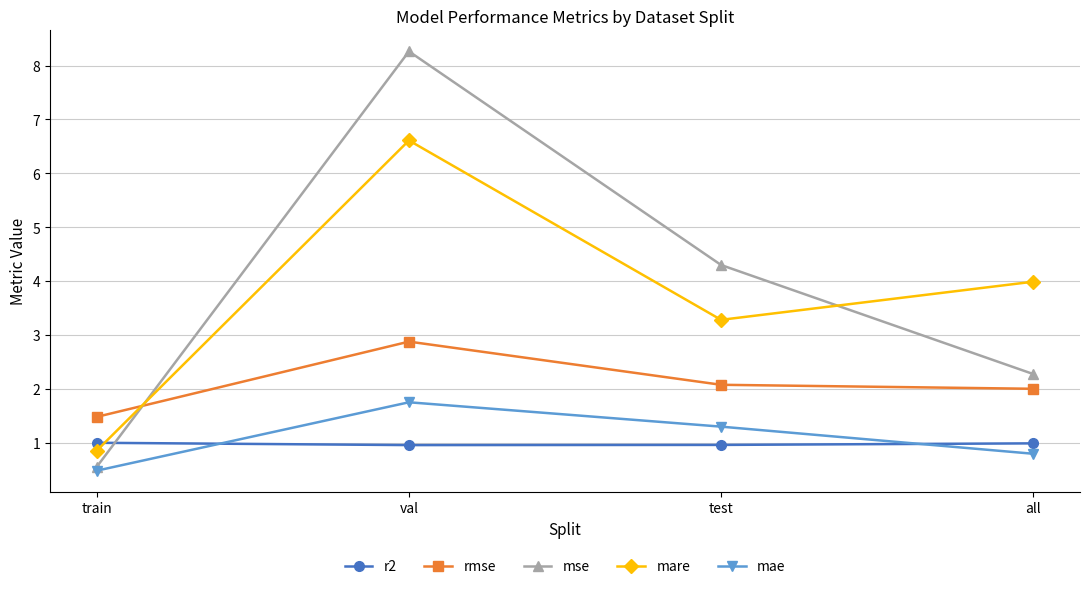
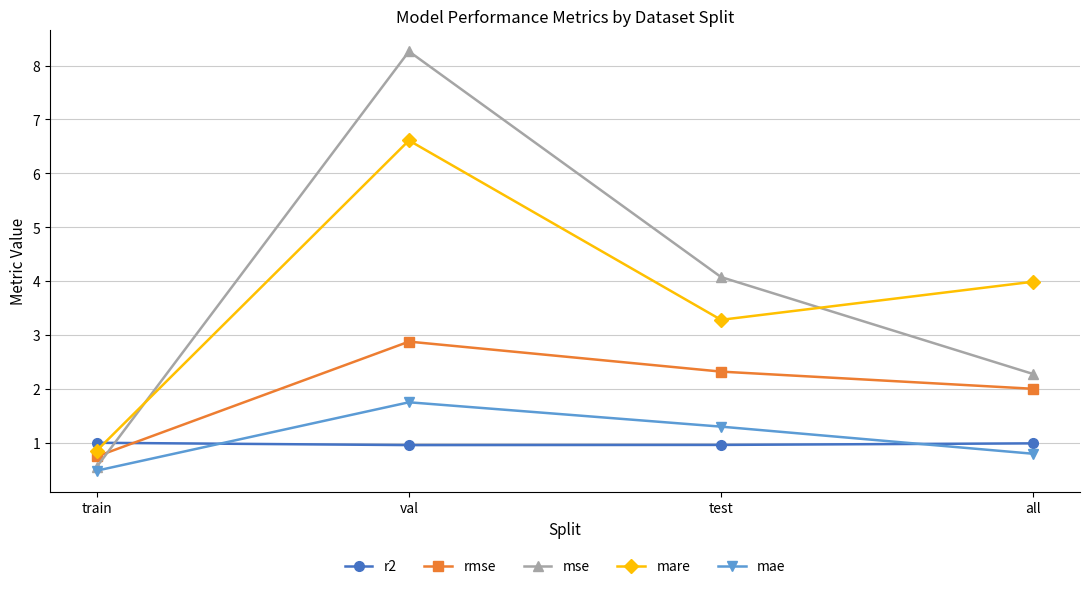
rmse, train: 1.5 -> 0.7
rmse, test: 2.1 -> 2.3
mse, test: 4.3 -> 4.1
